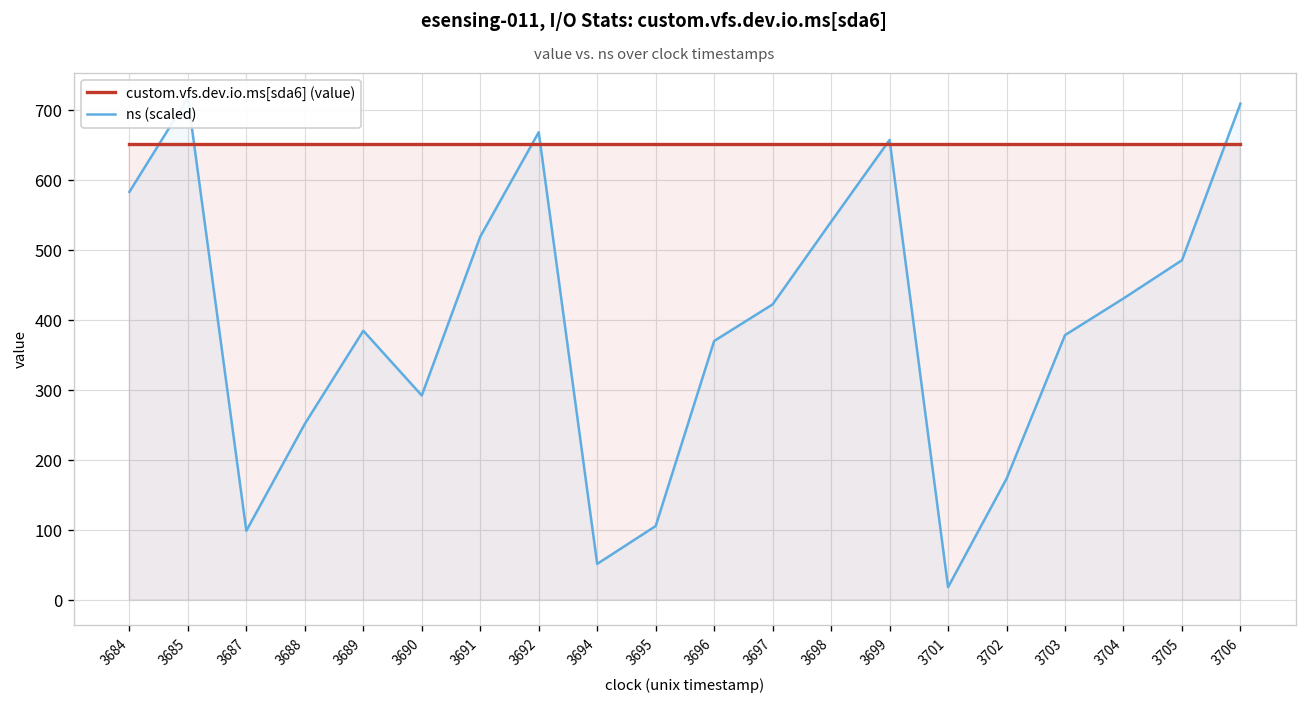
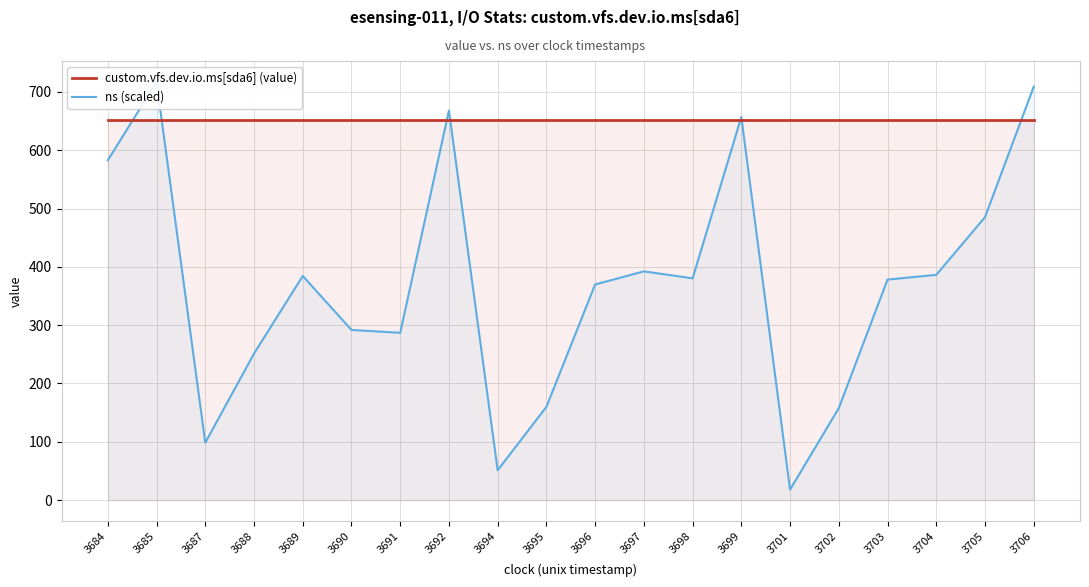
ns (scaled), 3691: 520 -> 290
ns (scaled), 3695: 110 -> 160
ns (scaled), 3697: 420 -> 390
ns (scaled), 3698: 540 -> 380
ns (scaled), 3702: 170 -> 160
ns (scaled), 3704: 430 -> 390
